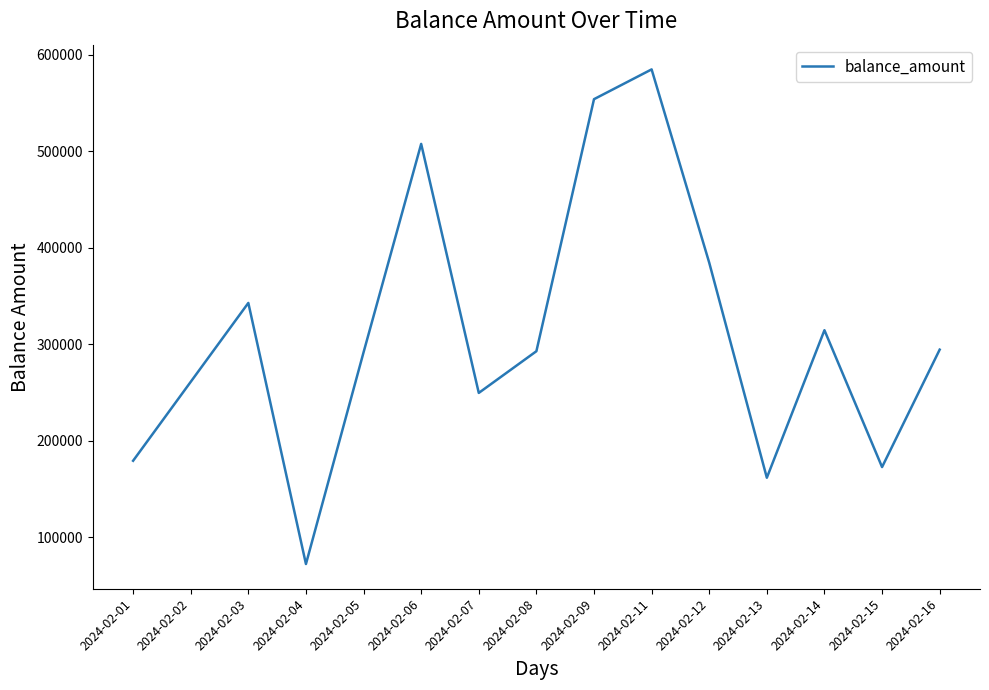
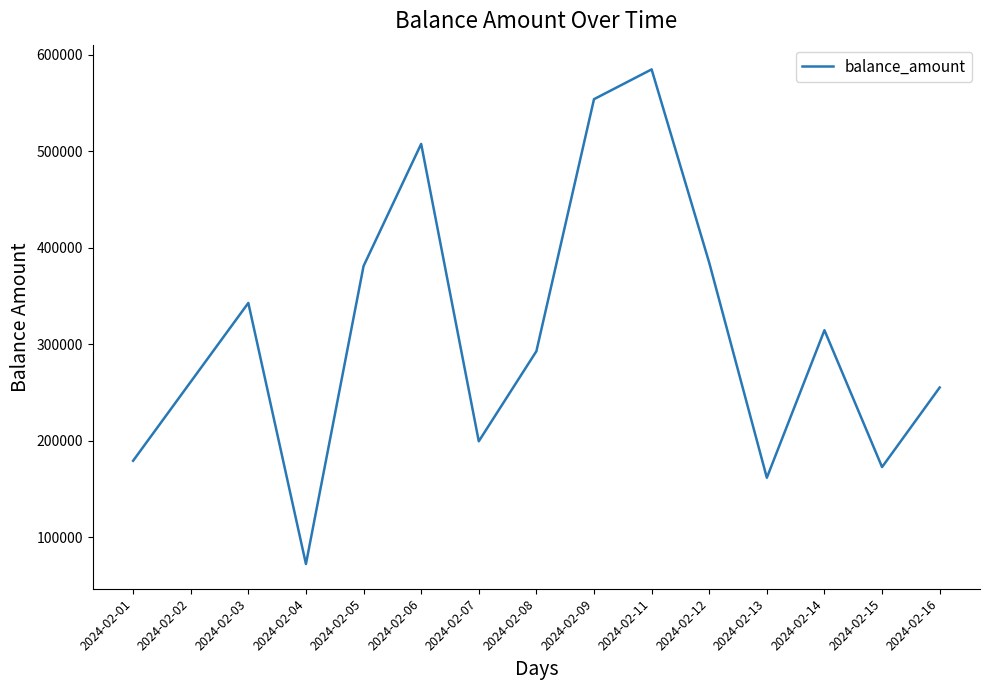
2024-02-05: 290000 -> 380000
2024-02-07: 250000 -> 200000
2024-02-16: 290000 -> 260000
